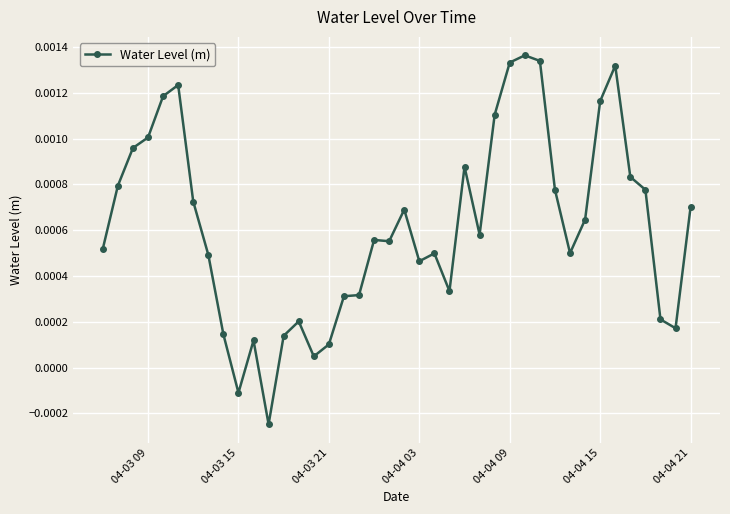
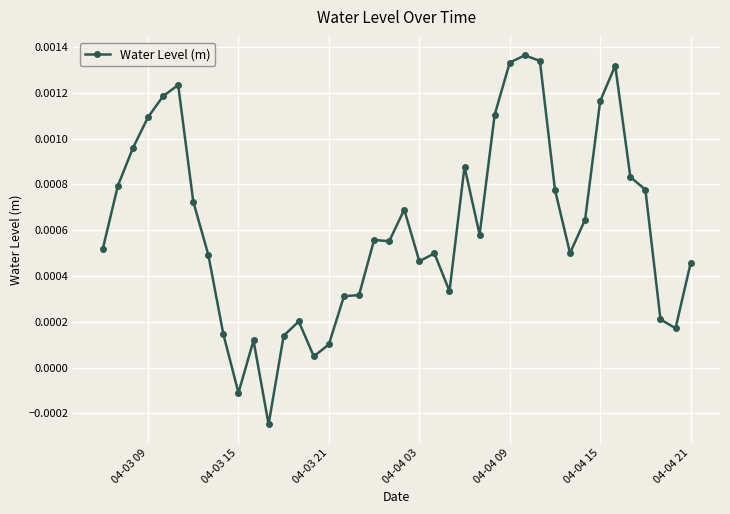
04-03 09: 0.00101 -> 0.00109
04-04 21: 0.00070 -> 0.00046
